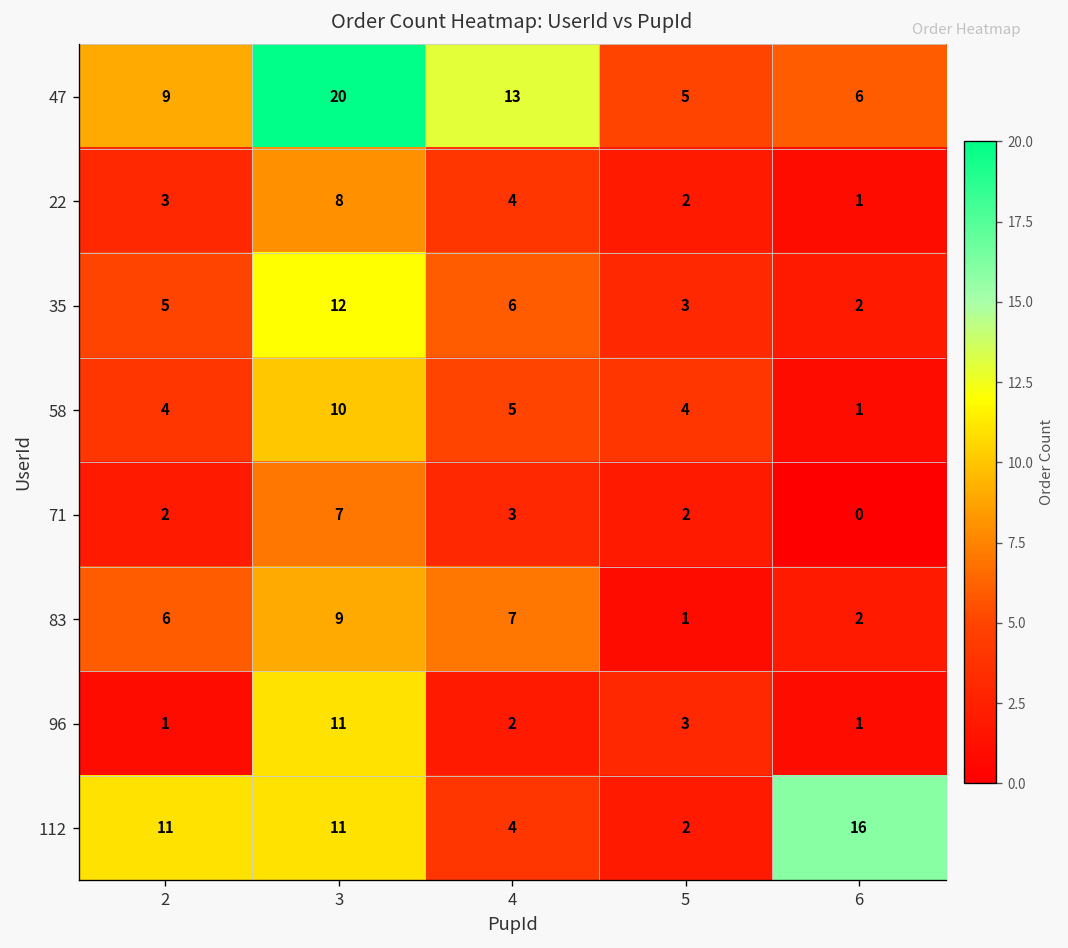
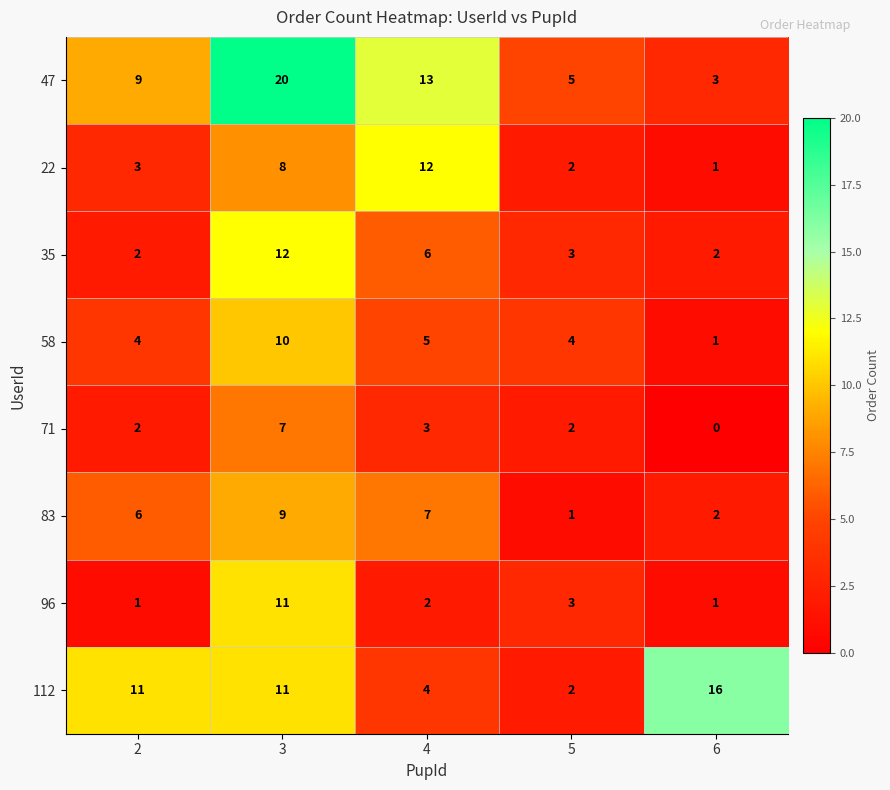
47, 6: 6 -> 3
22, 4: 4 -> 12
35, 2: 5 -> 2
